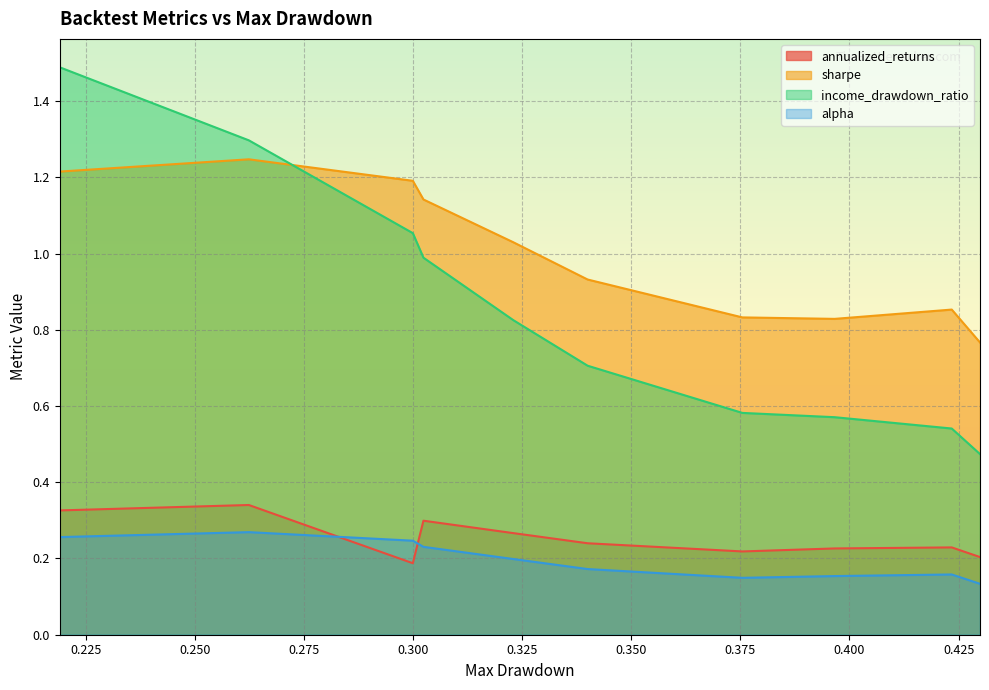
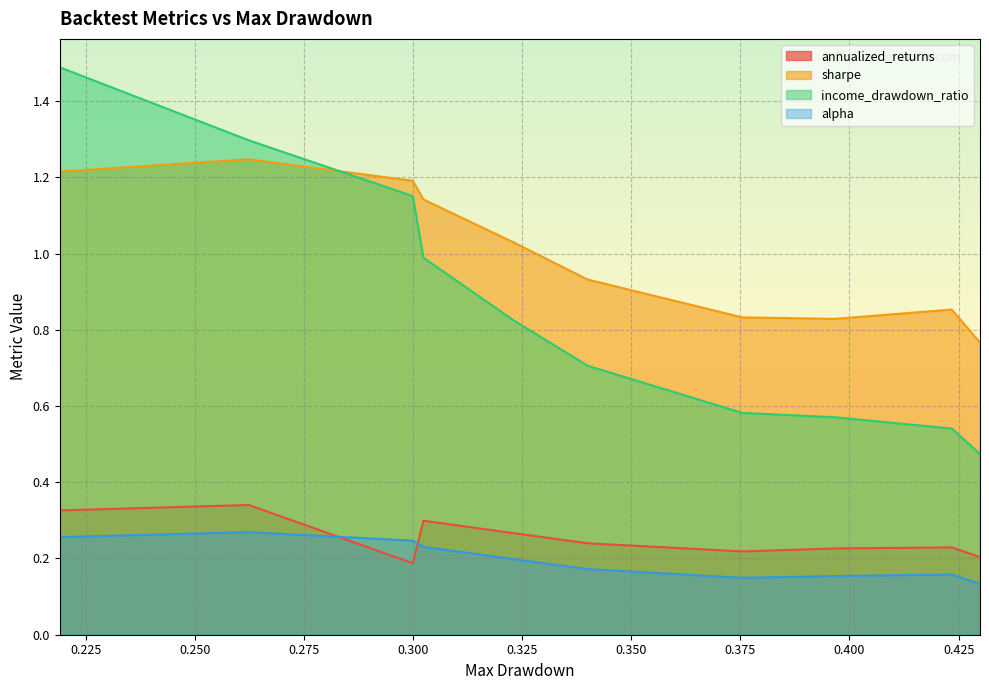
income_drawdown_ratio, 0.300: 1.05 -> 1.15
